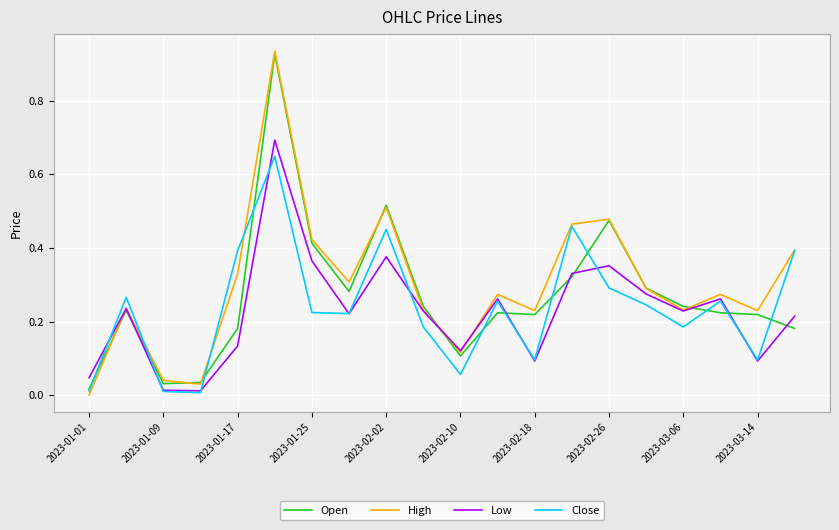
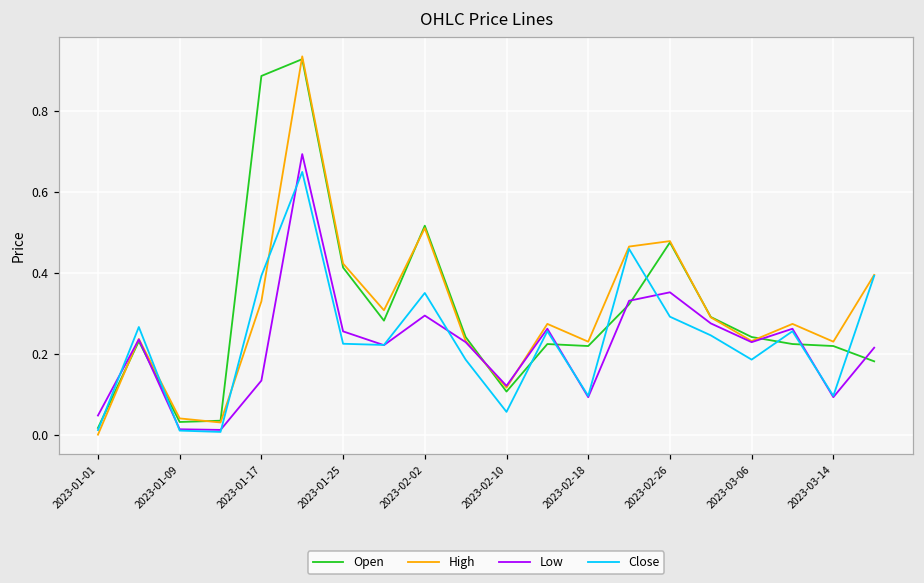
Open, 2023-01-17: 0.18 -> 0.89
Low, 2023-01-25: 0.36 -> 0.26
Low, 2023-02-02: 0.38 -> 0.29
Close, 2023-02-02: 0.45 -> 0.35
